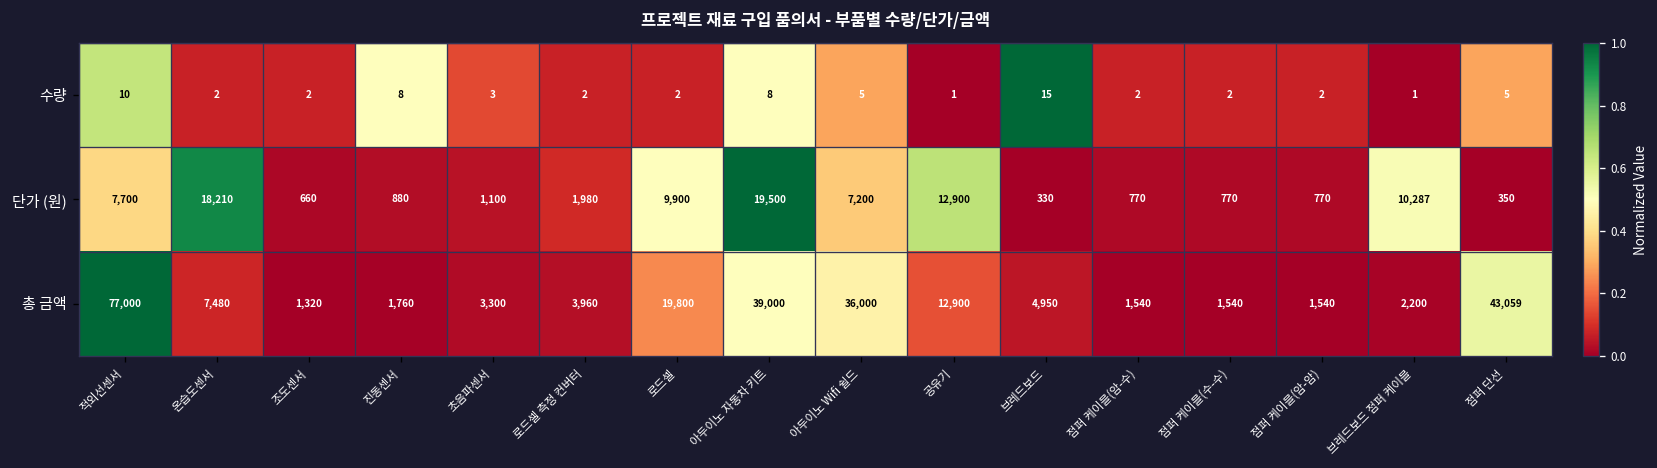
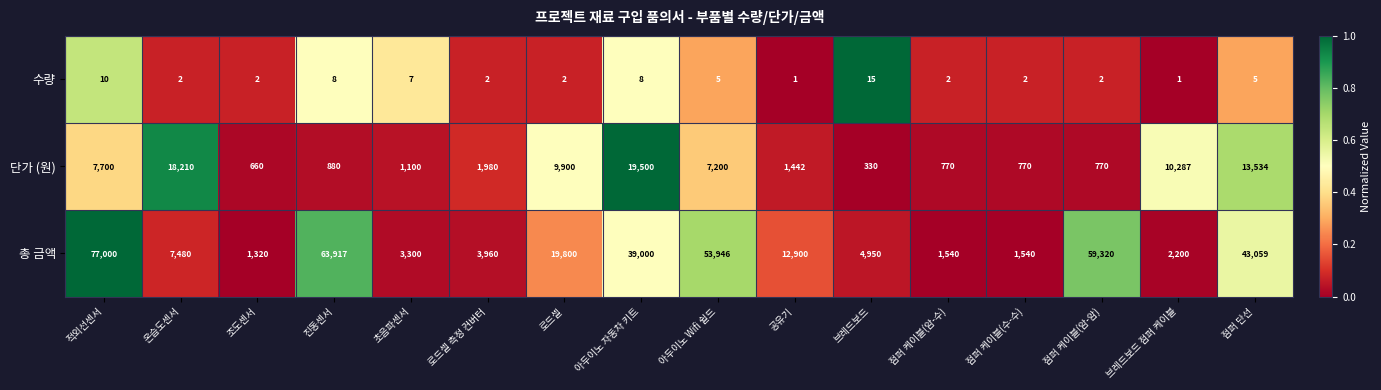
수량, 초음파센서: 3 -> 7
단가 (원), 공유기: 12,900 -> 1,442
단가 (원), 점퍼 단선: 350 -> 13,534
총 금액, 진동센서: 1,760 -> 63,917
총 금액, 아두이노 Wifi 쉴드: 36,000 -> 53,946
총 금액, 점퍼 케이블(암-암): 1,540 -> 59,320
